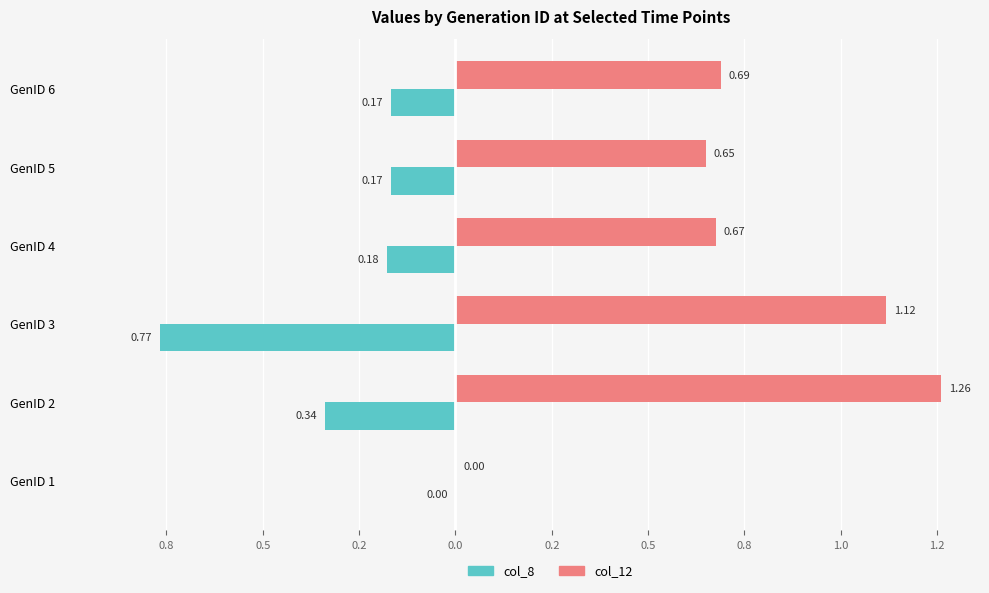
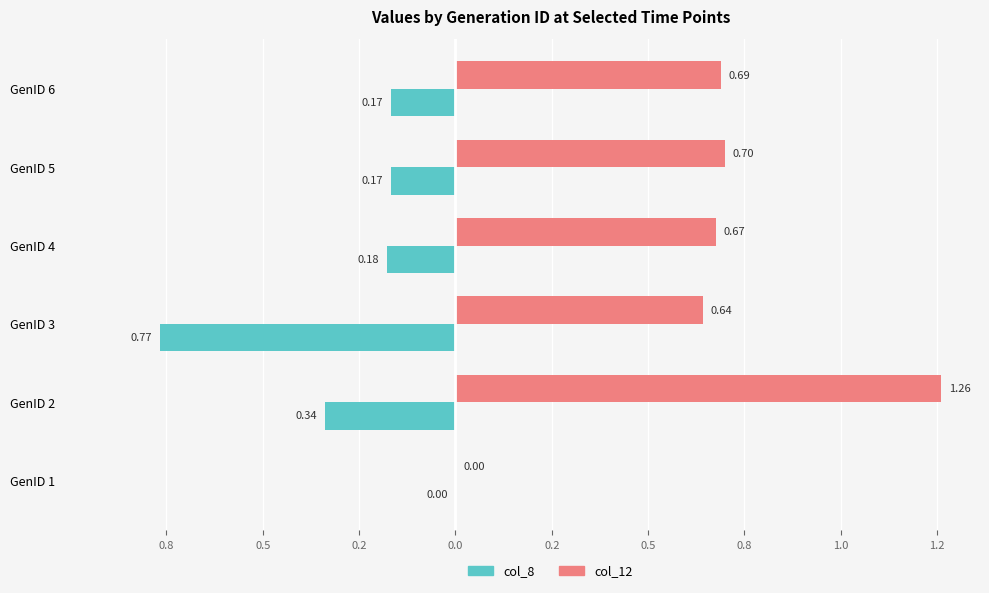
col_12, GenID 5: 0.65 -> 0.70
col_12, GenID 3: 1.12 -> 0.64
